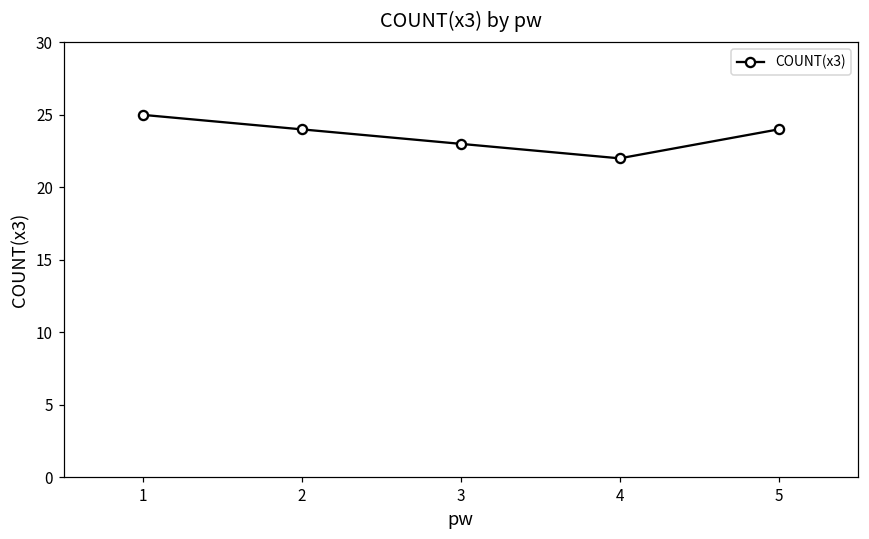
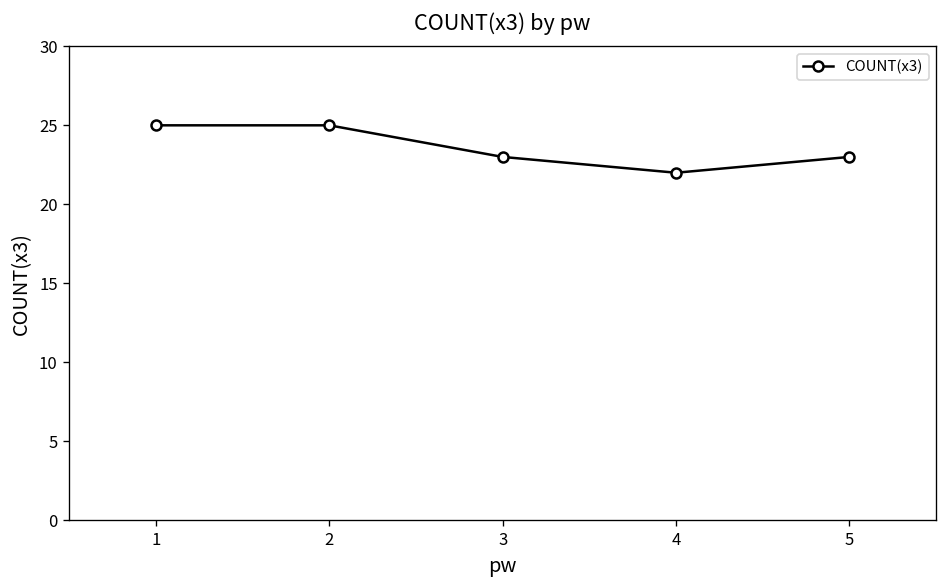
2: 24 -> 25
5: 24 -> 23
